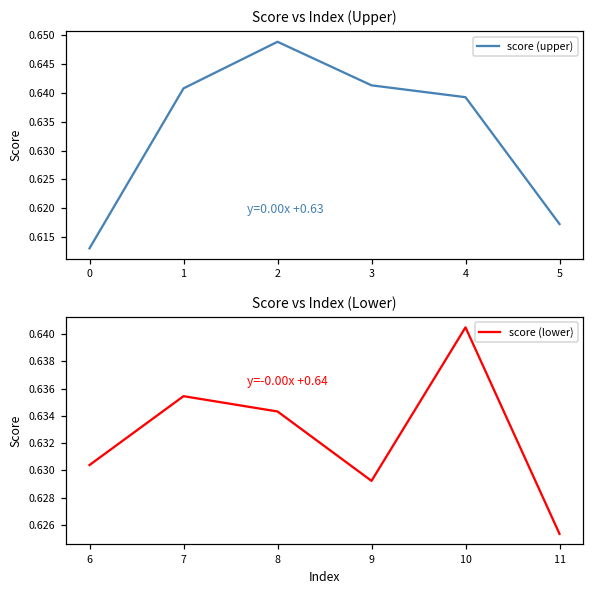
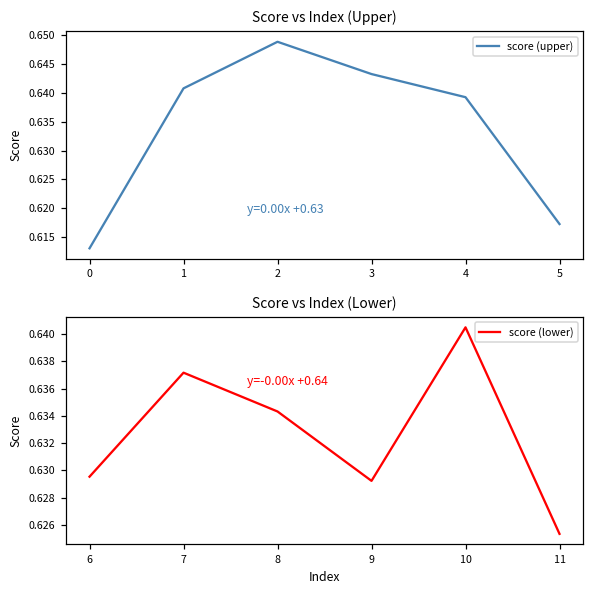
Score vs Index (Upper), 3: 0.641 -> 0.643
Score vs Index (Lower), 6: 0.6304 -> 0.6295
Score vs Index (Lower), 7: 0.6354 -> 0.6372
